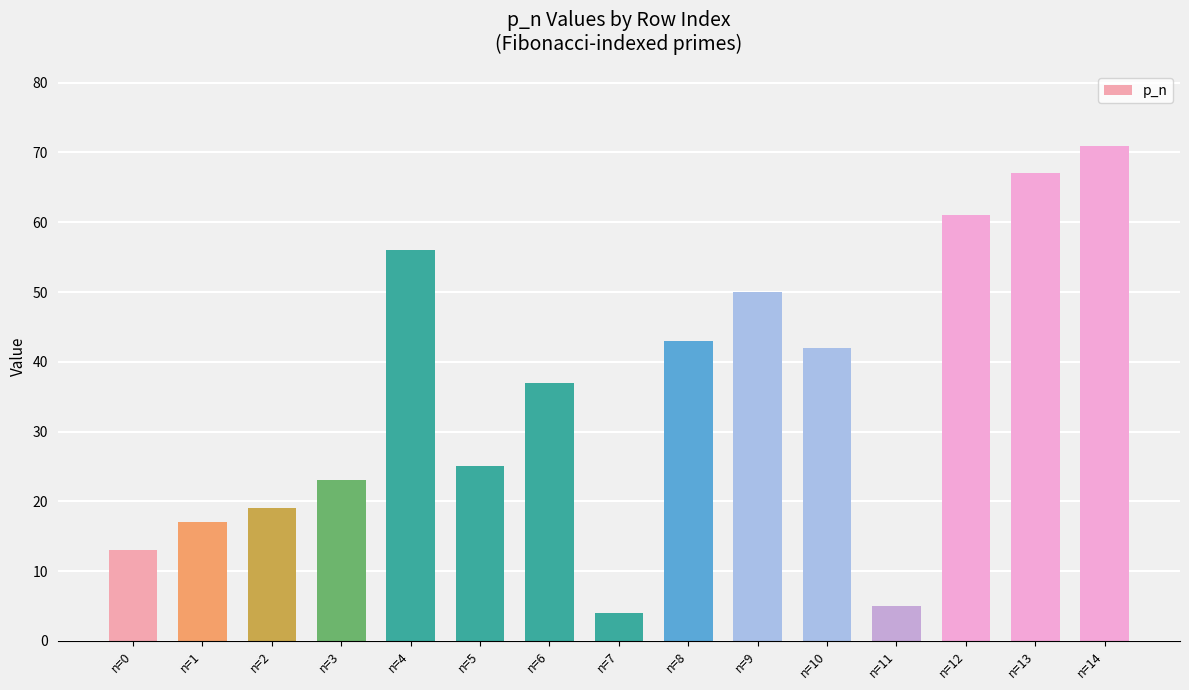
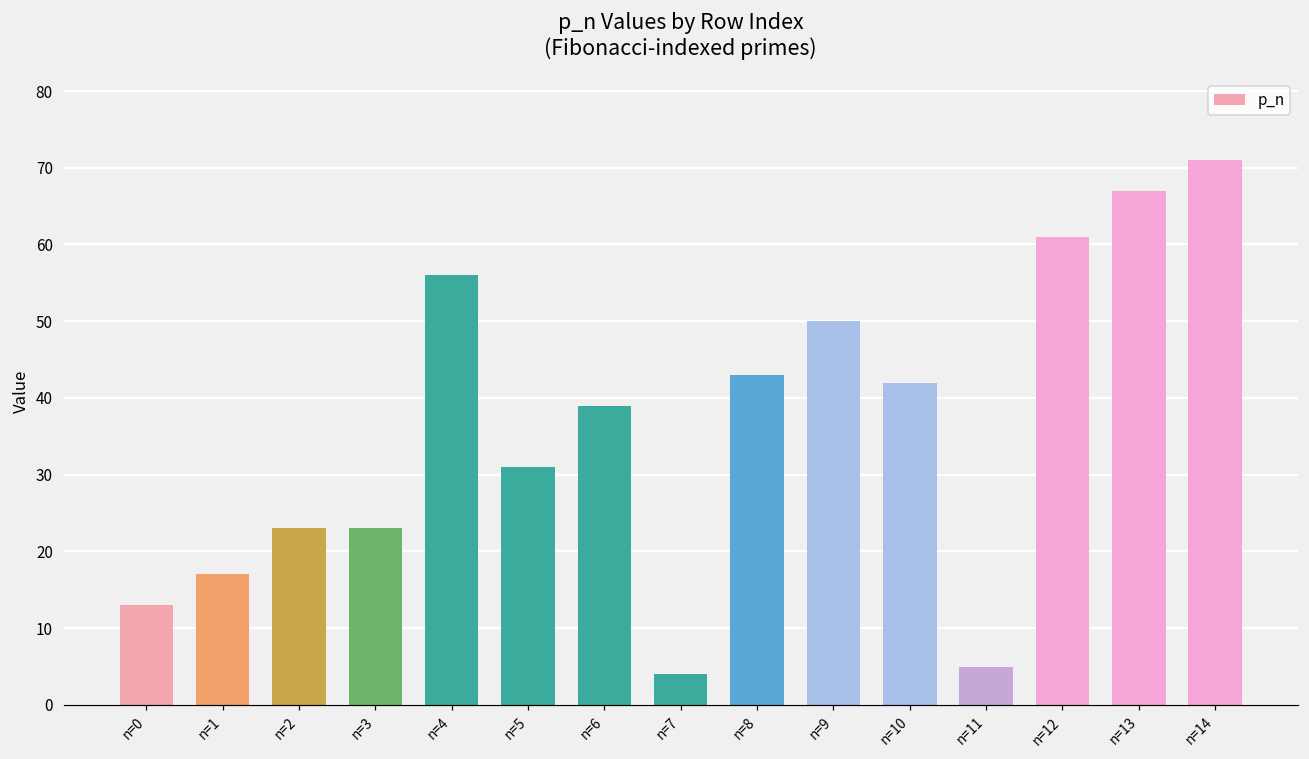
n=2: 19 -> 23
n=5: 25 -> 31
n=6: 37 -> 39
